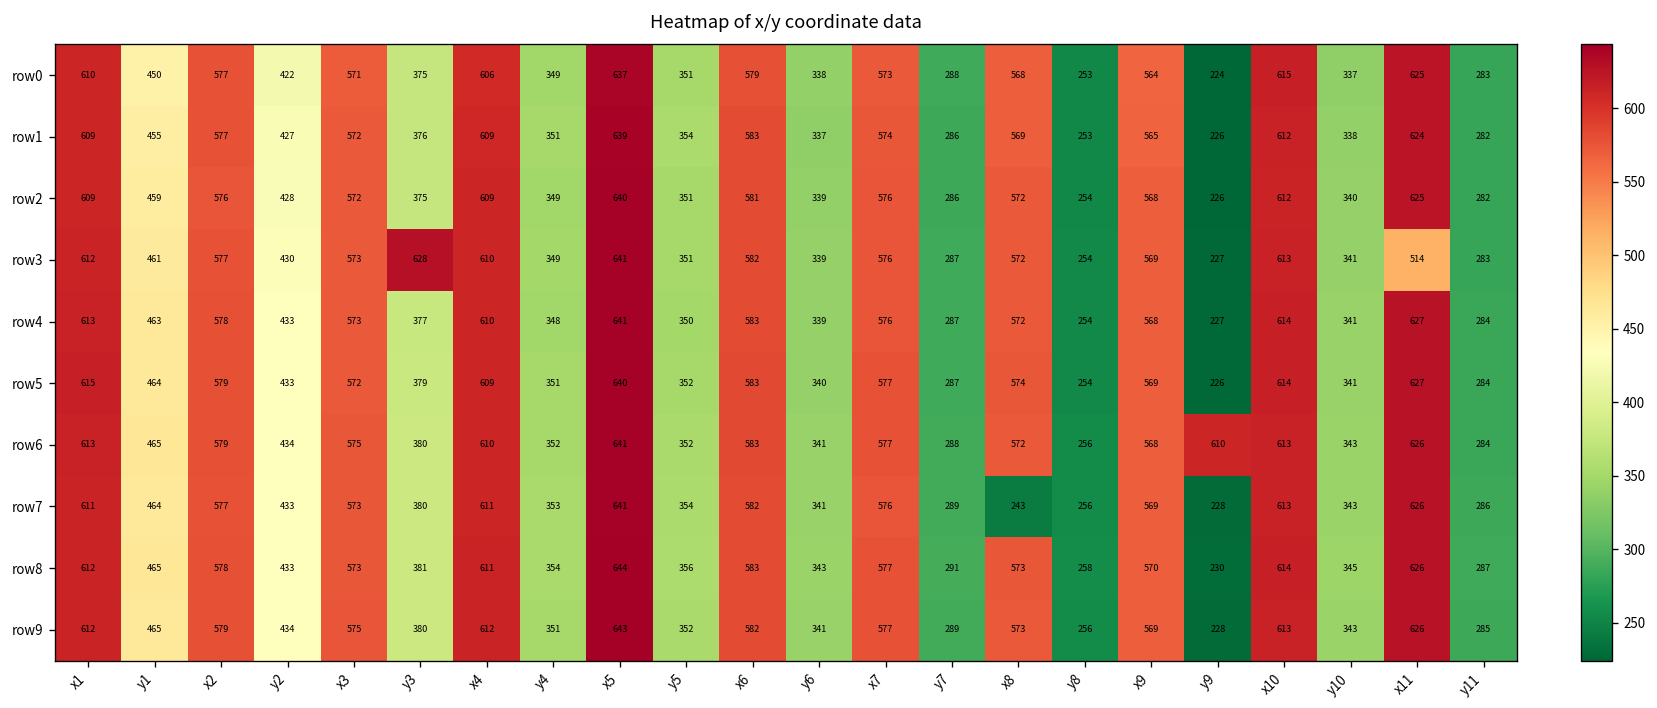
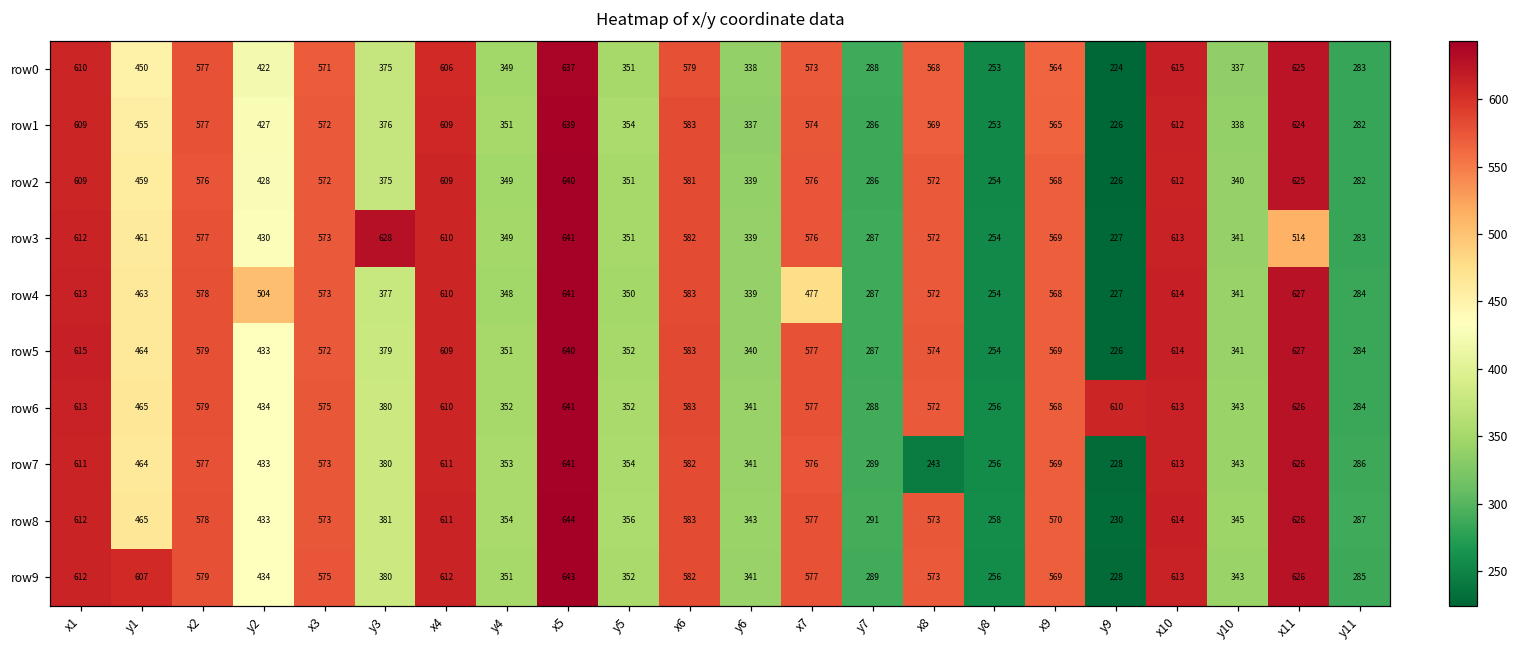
row4, y2: 433 -> 504
row4, x7: 576 -> 477
row9, y1: 465 -> 607
